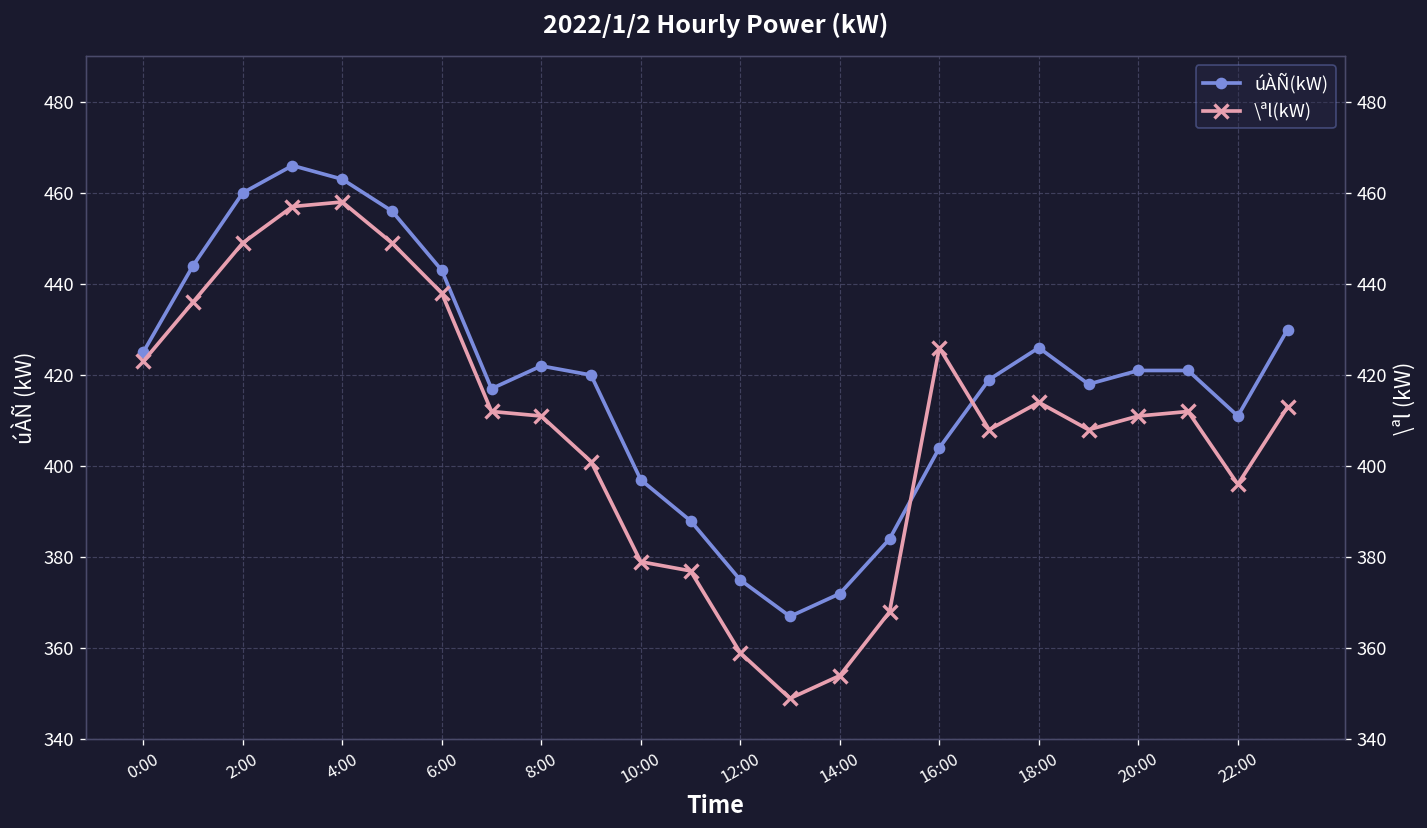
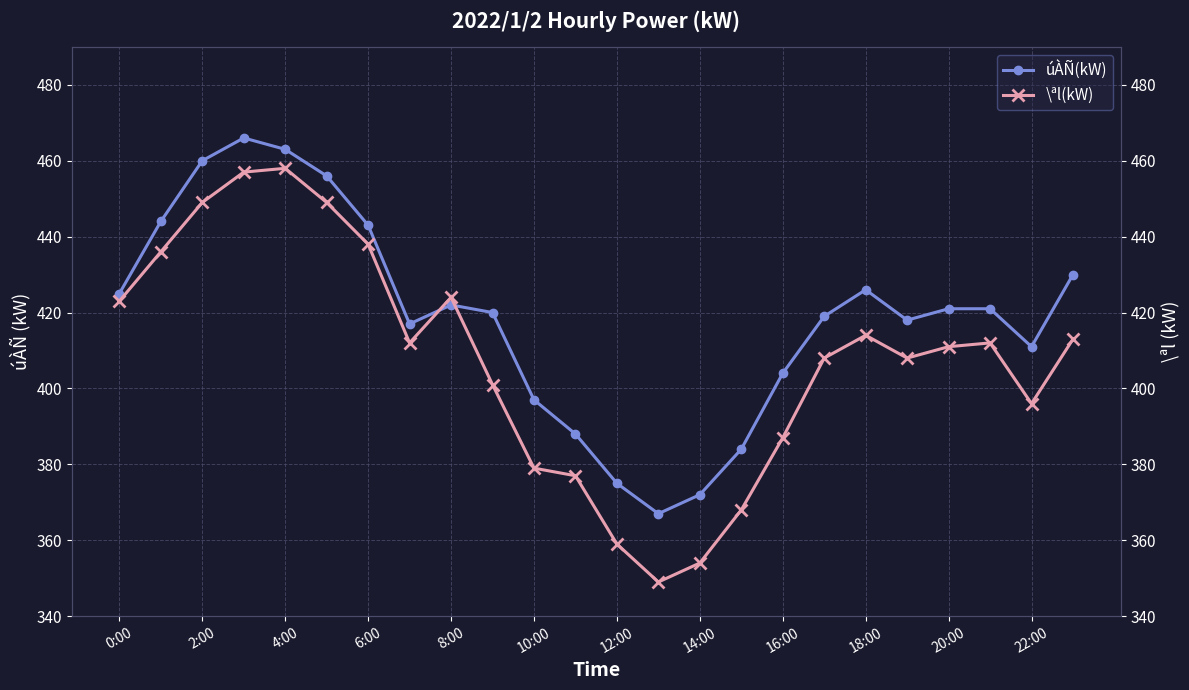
\ªl(kW), 8:00: 411 -> 424
\ªl(kW), 16:00: 426 -> 387
